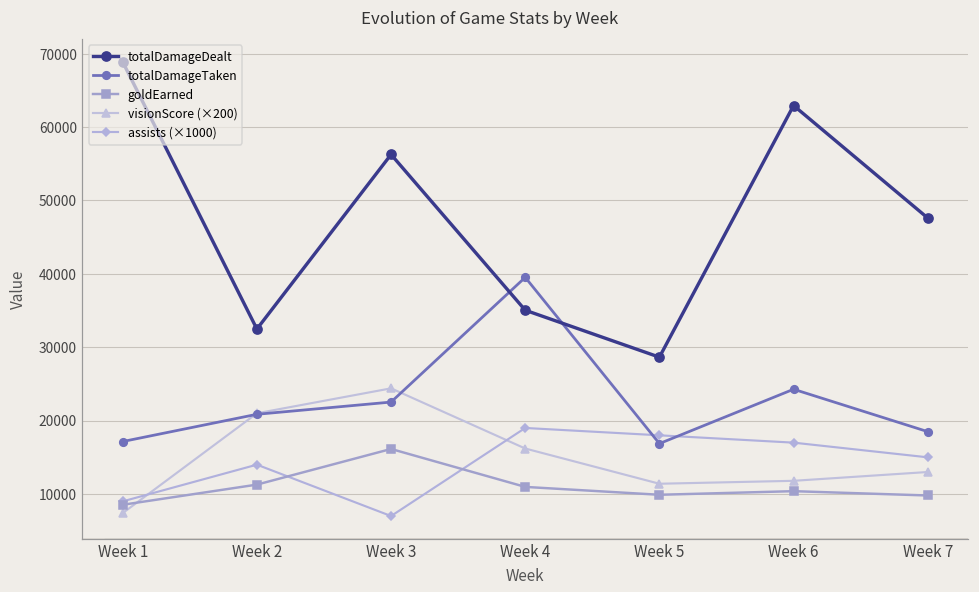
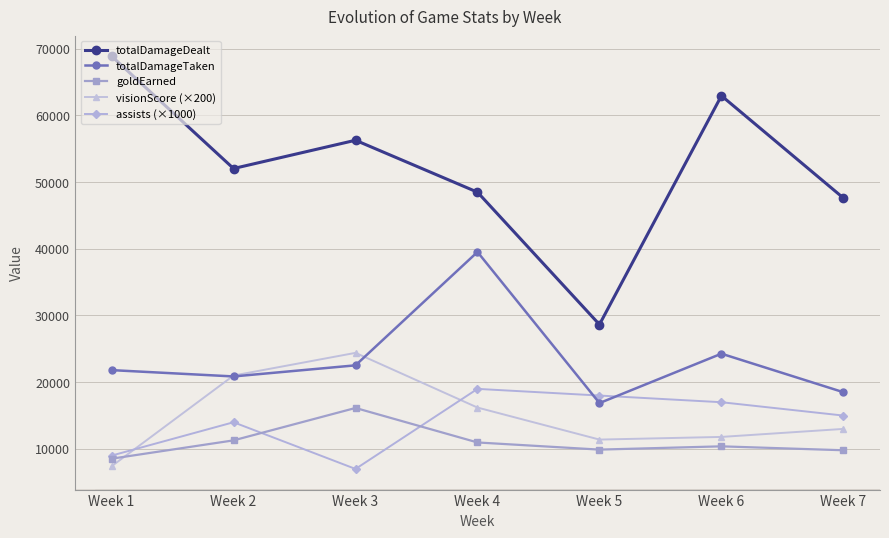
totalDamageTaken, Week 1: 17000 -> 22000
totalDamageDealt, Week 2: 32000 -> 52000
totalDamageDealt, Week 4: 35000 -> 48000
